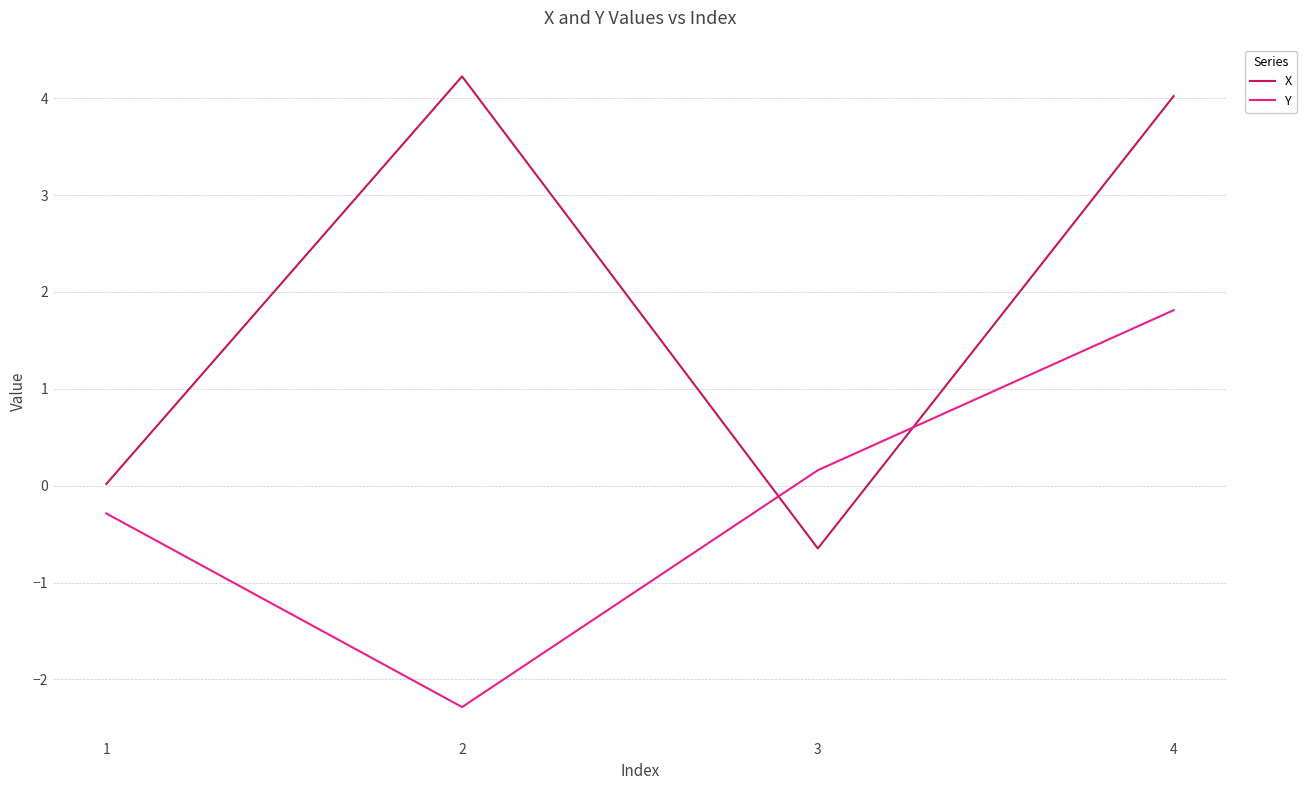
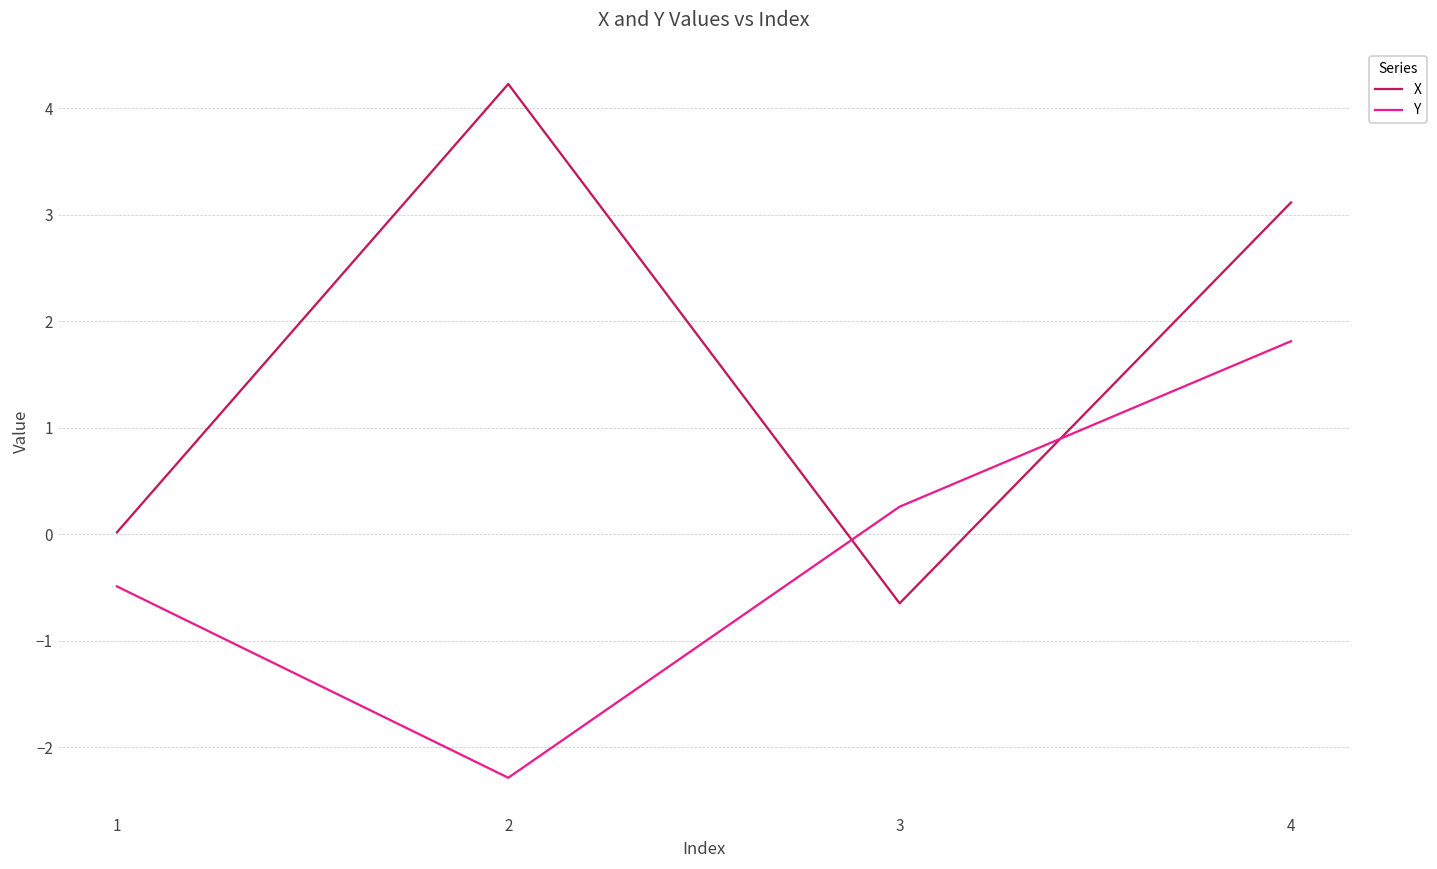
Y, 1: -0.3 -> -0.5
Y, 3: 0.2 -> 0.3
X, 4: 4.0 -> 3.1
